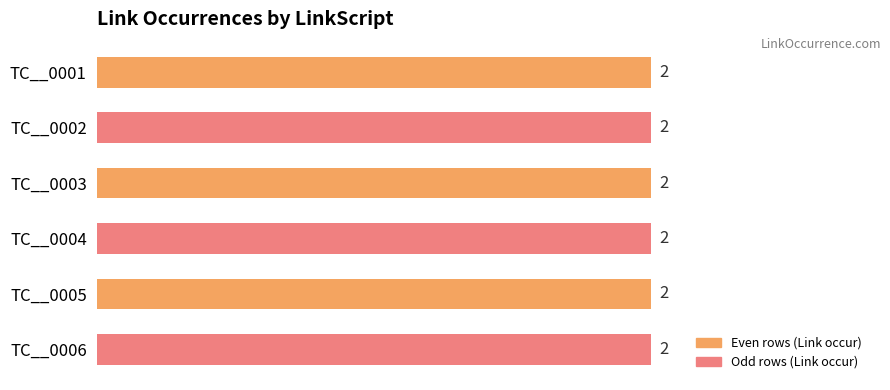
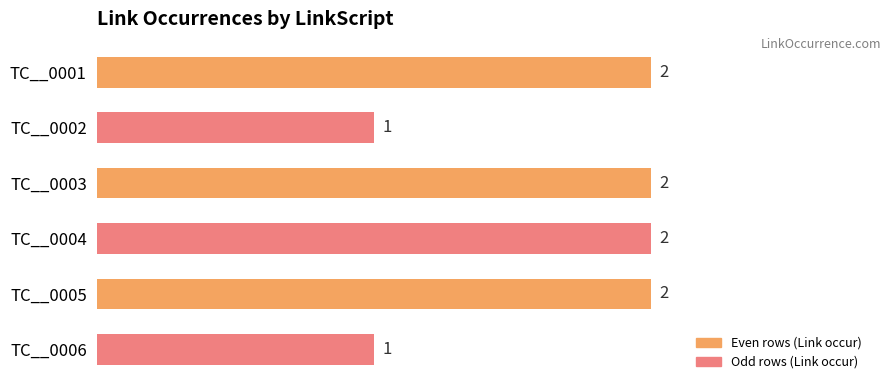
TC__0002: 2 -> 1
TC__0006: 2 -> 1
